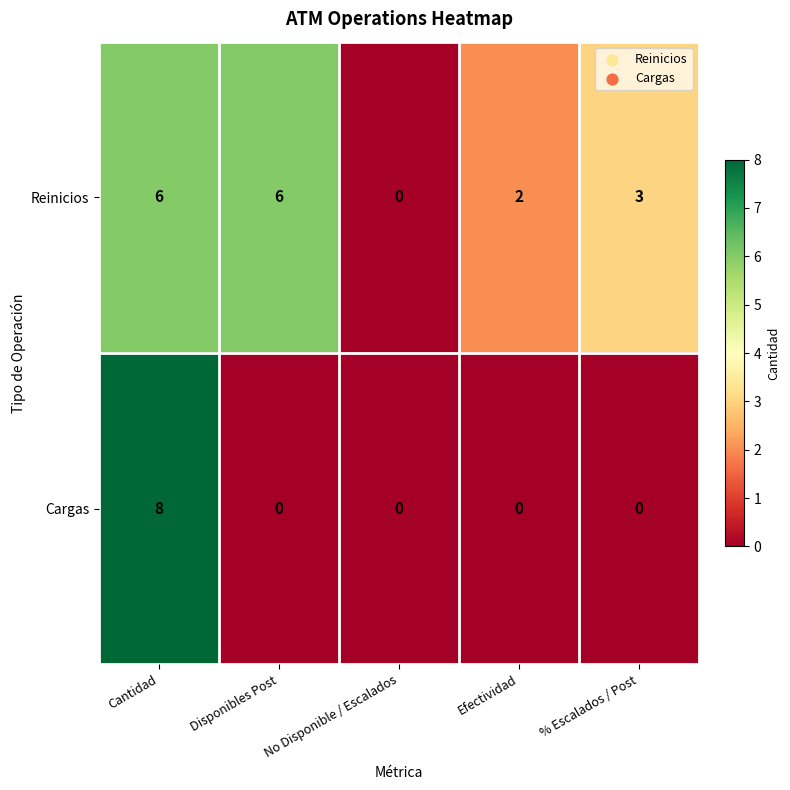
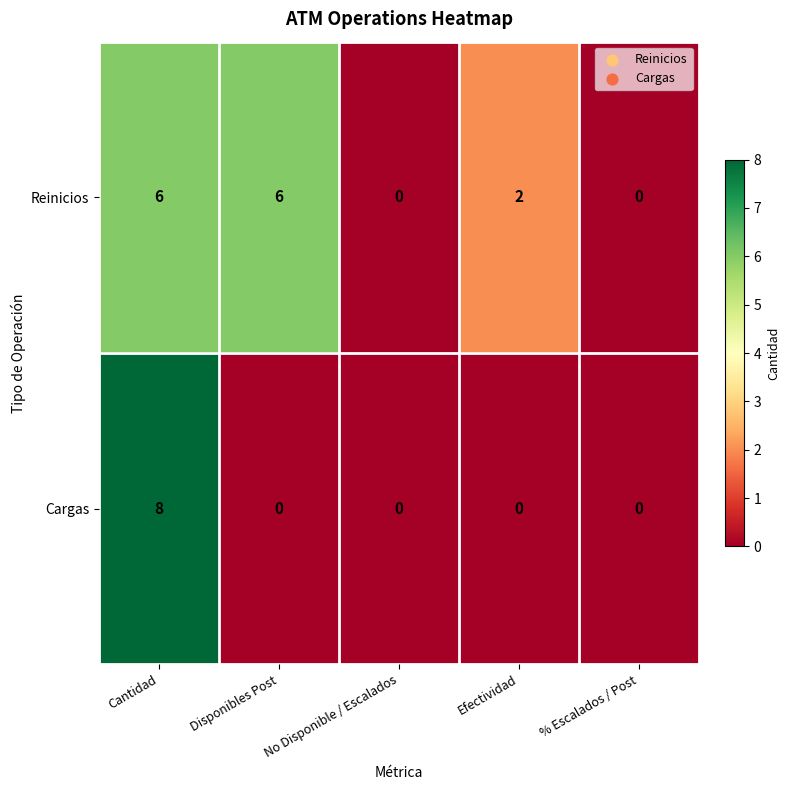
Reinicios, % Escalados / Post: 3 -> 0
